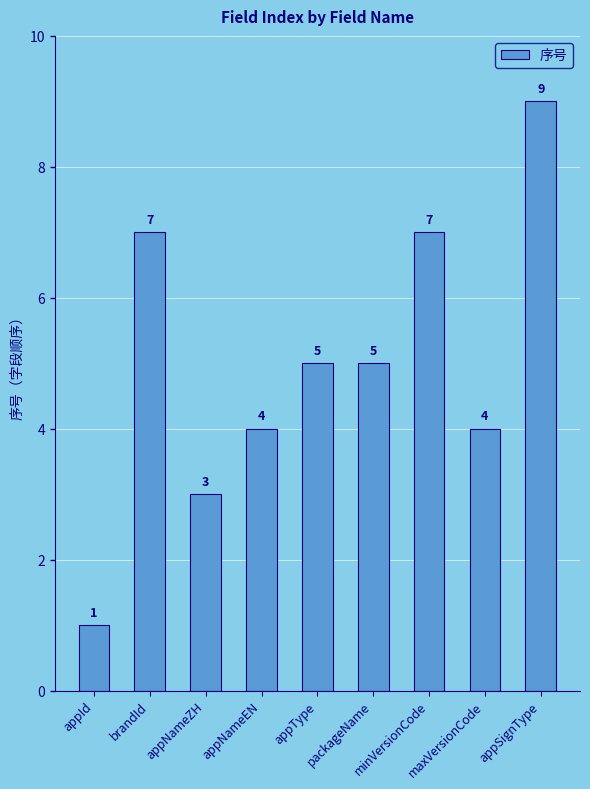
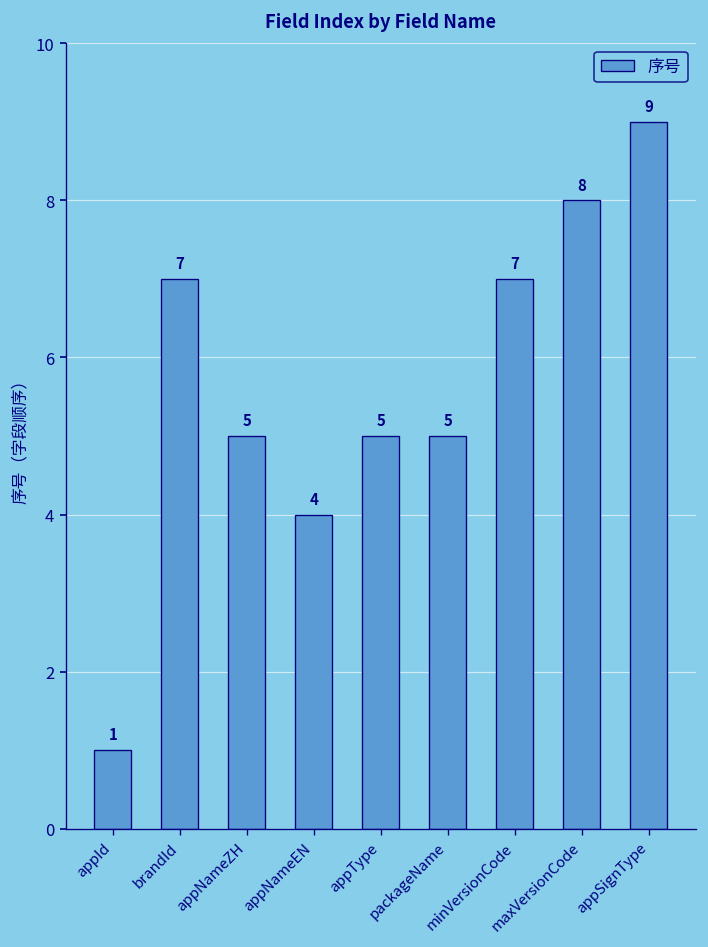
appNameZH: 3 -> 5
maxVersionCode: 4 -> 8
